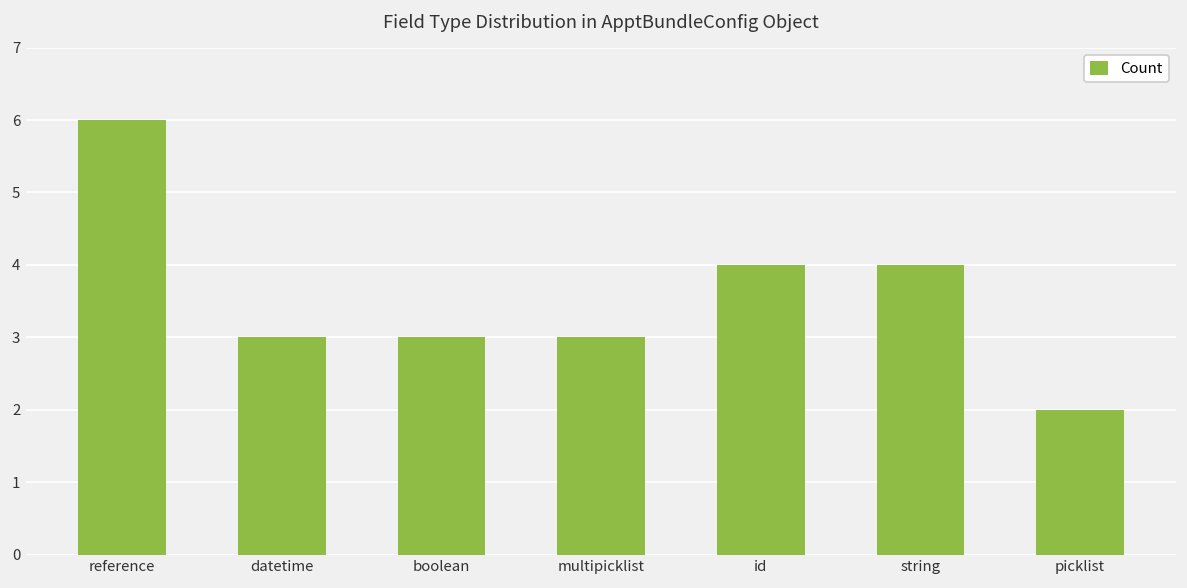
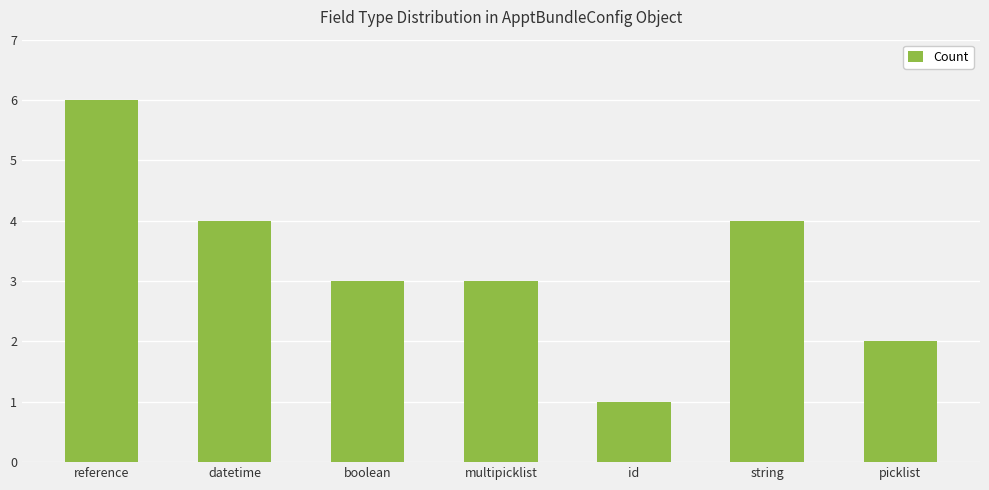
datetime: 3 -> 4
id: 4 -> 1
